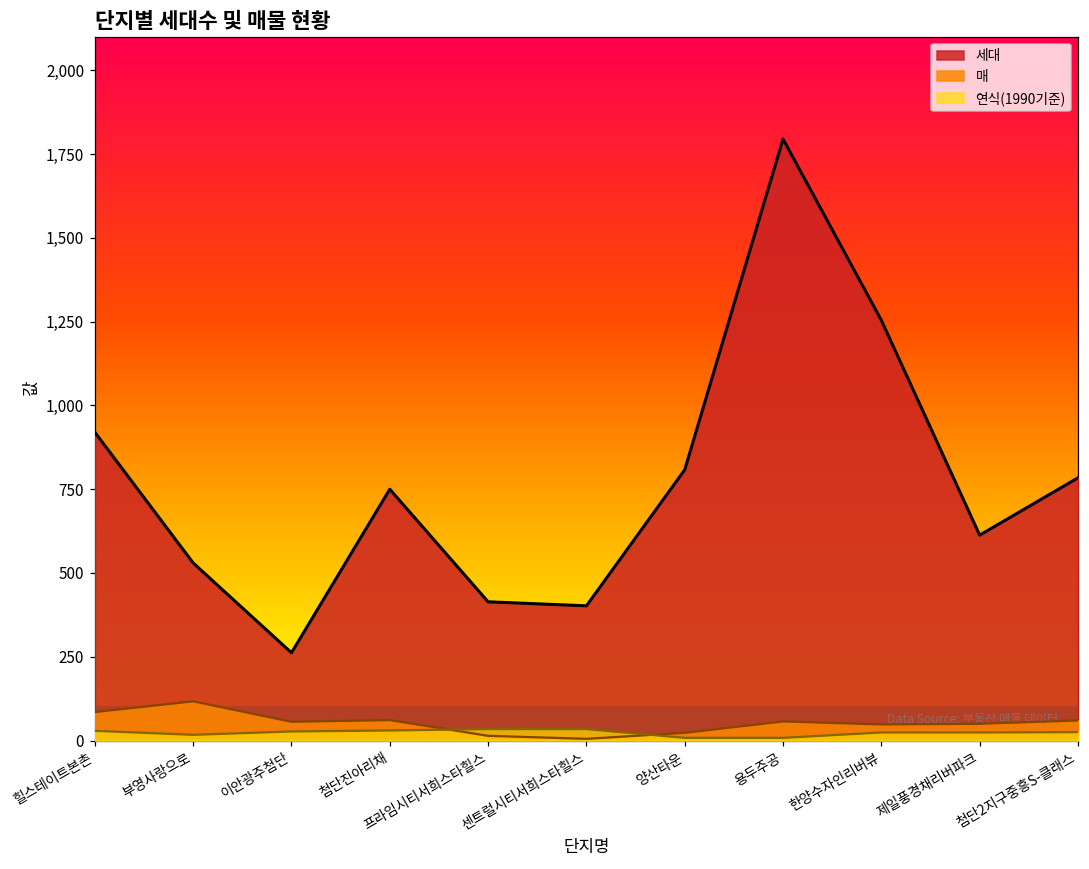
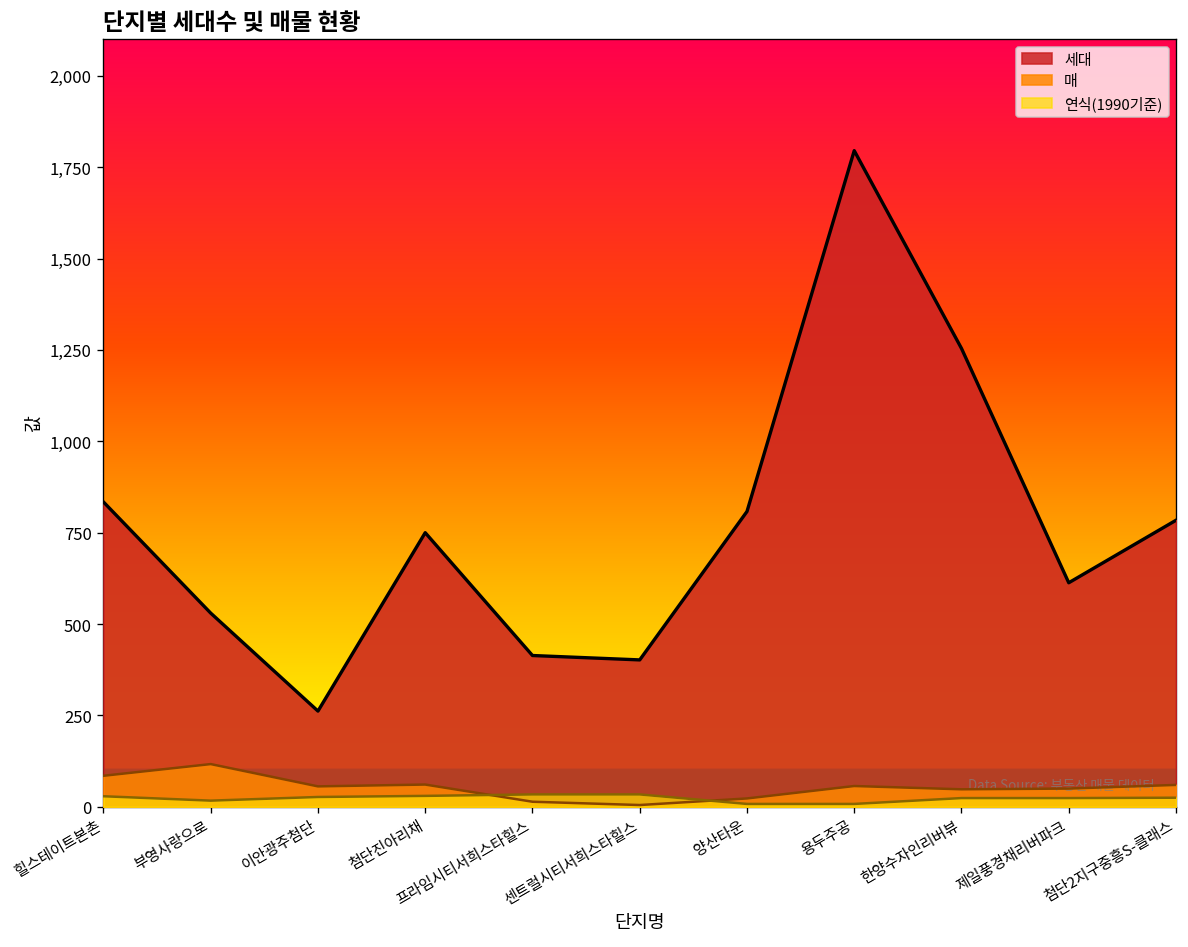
세대, 힐스테이트본촌: 920 -> 830
